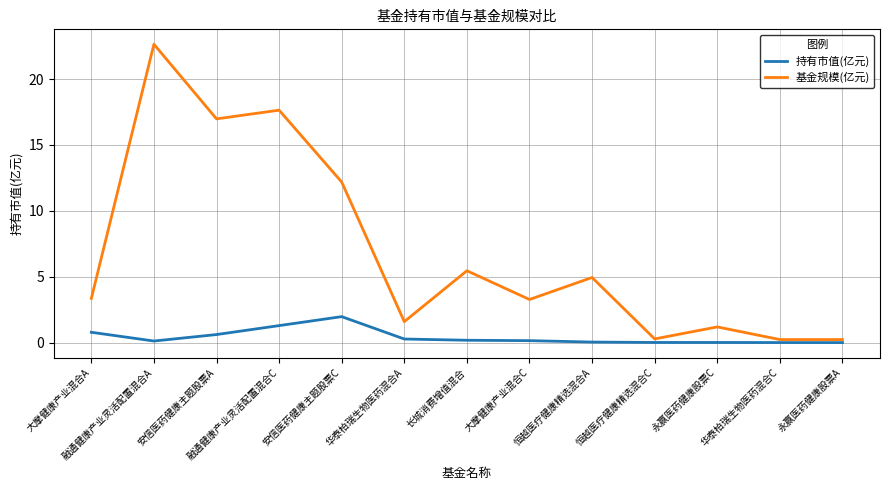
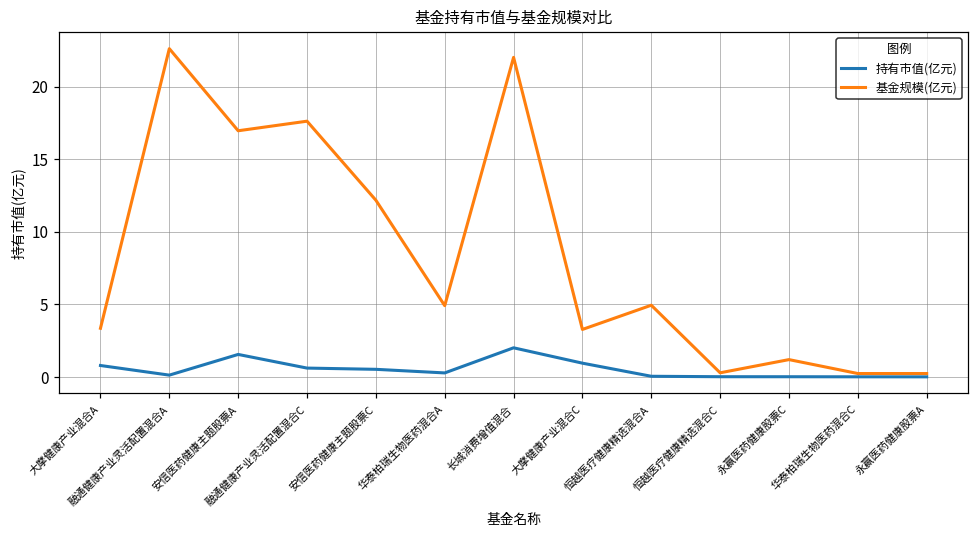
持有市值(亿元), 安信医药健康主题股票A: 0.6 -> 1.6
持有市值(亿元), 融通健康产业灵活配置混合C: 1.3 -> 0.6
持有市值(亿元), 安信医药健康主题股票C: 2.0 -> 0.5
基金规模(亿元), 华泰柏瑞生物医药混合A: 1.6 -> 4.9
持有市值(亿元), 长城消费增值混合: 0.2 -> 2.0
基金规模(亿元), 长城消费增值混合: 5.5 -> 22.0
持有市值(亿元), 大摩健康产业混合C: 0.2 -> 1.0
